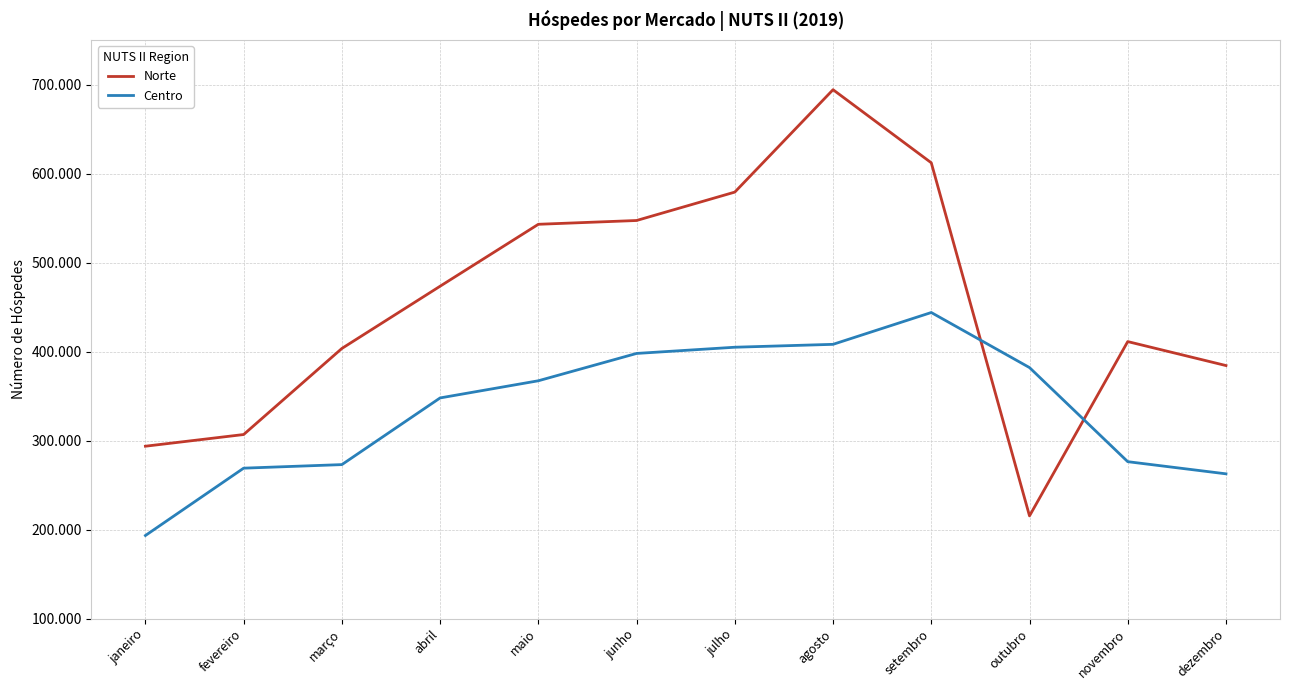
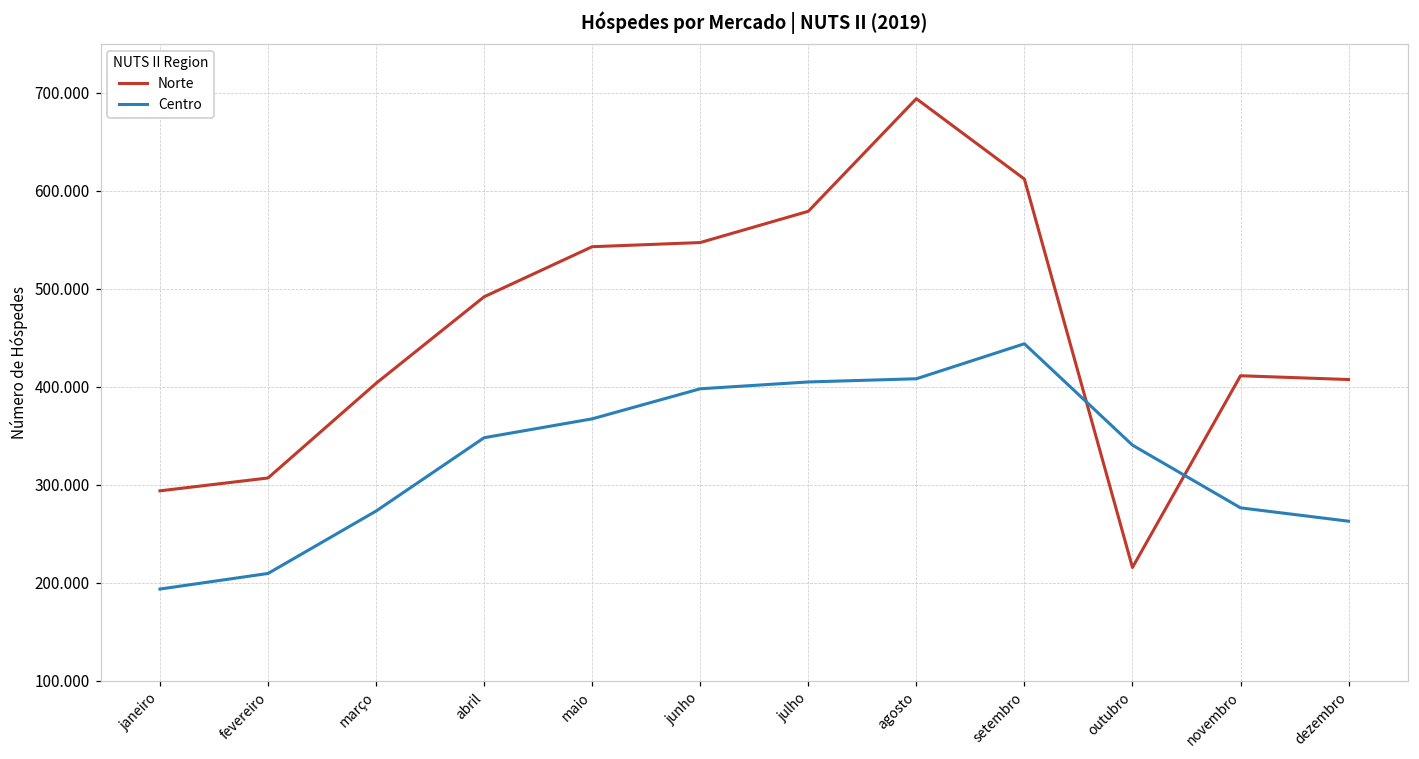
Centro, fevereiro: 270 -> 210
Norte, abril: 470 -> 490
Centro, outubro: 380 -> 340
Norte, dezembro: 380 -> 410
